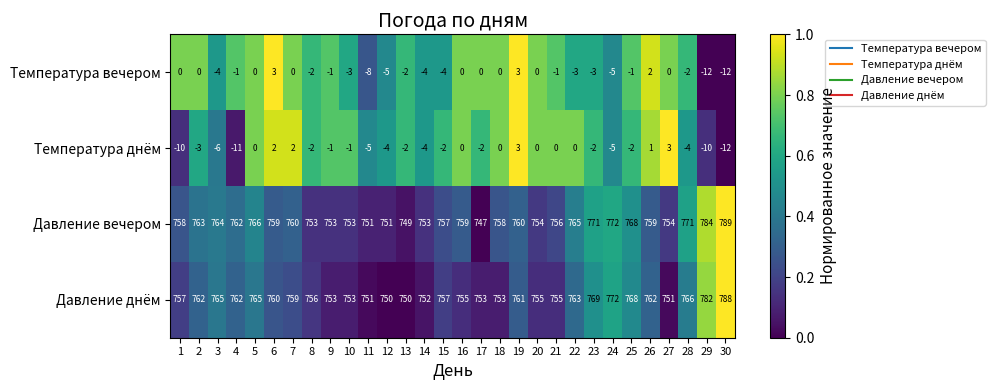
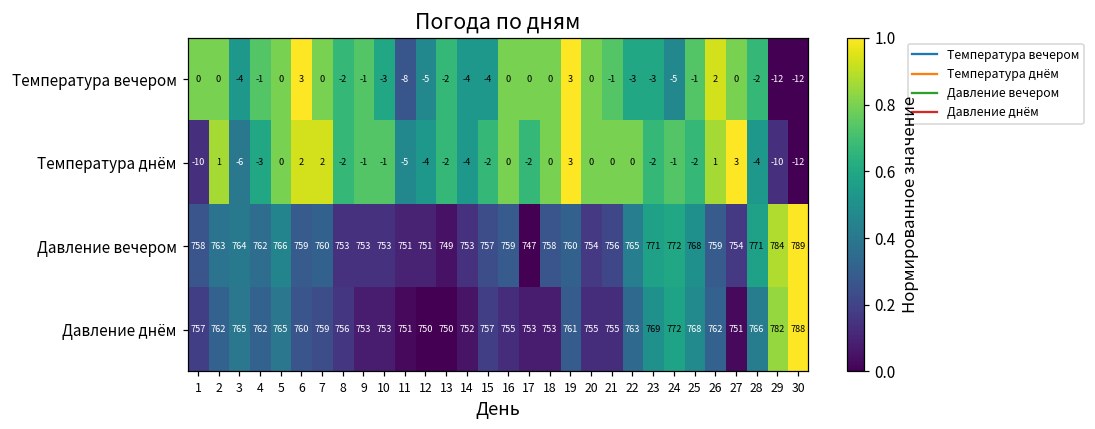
Температура днём, 2: -3 -> 1
Температура днём, 4: -11 -> -3
Температура днём, 24: -5 -> -1
